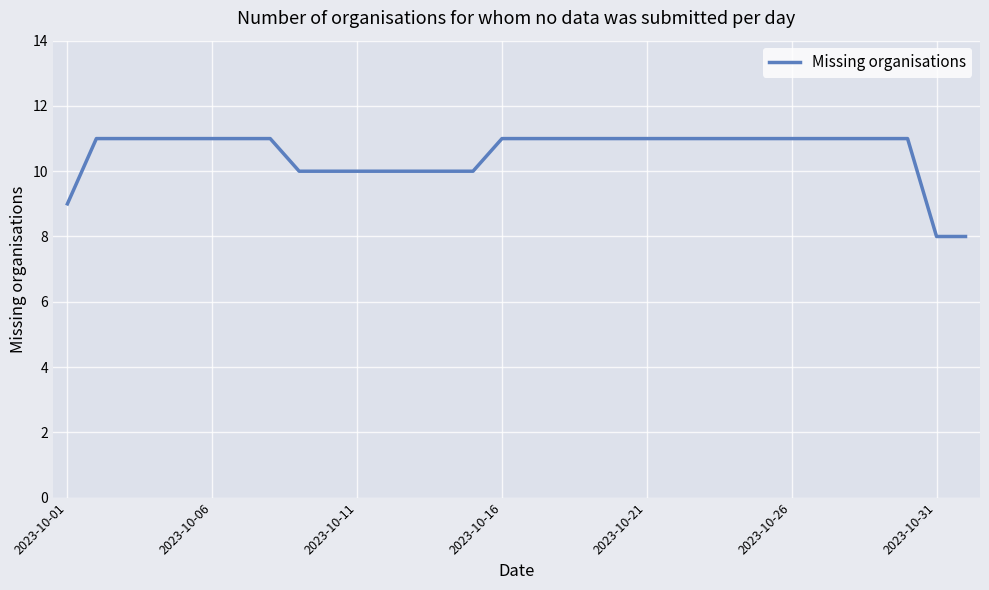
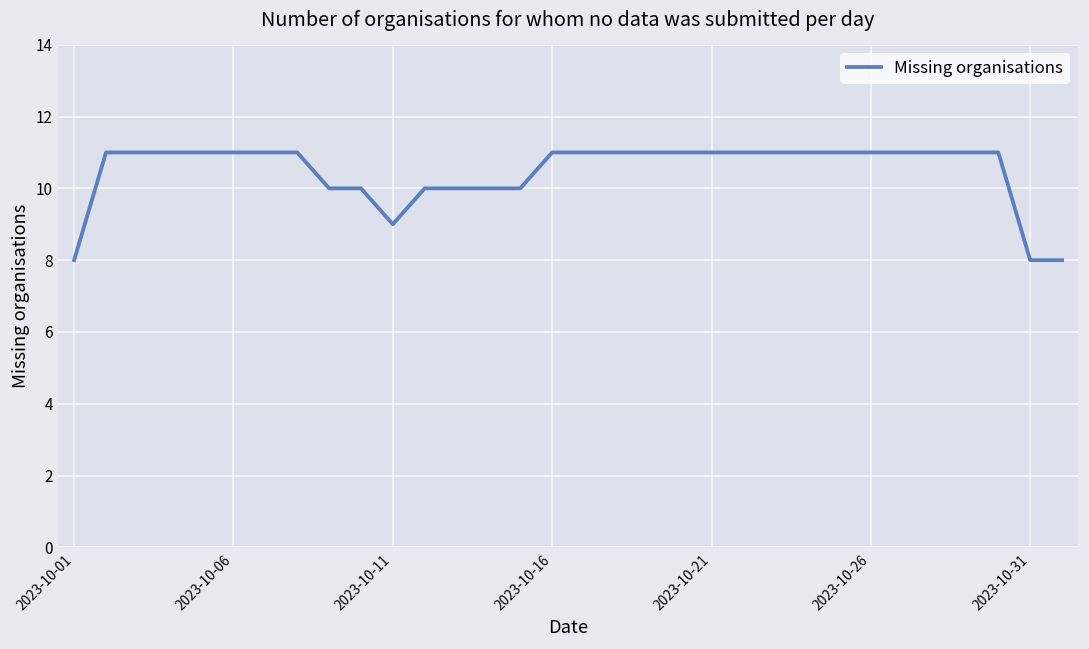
2023-10-01: 9 -> 8
2023-10-11: 10 -> 9
